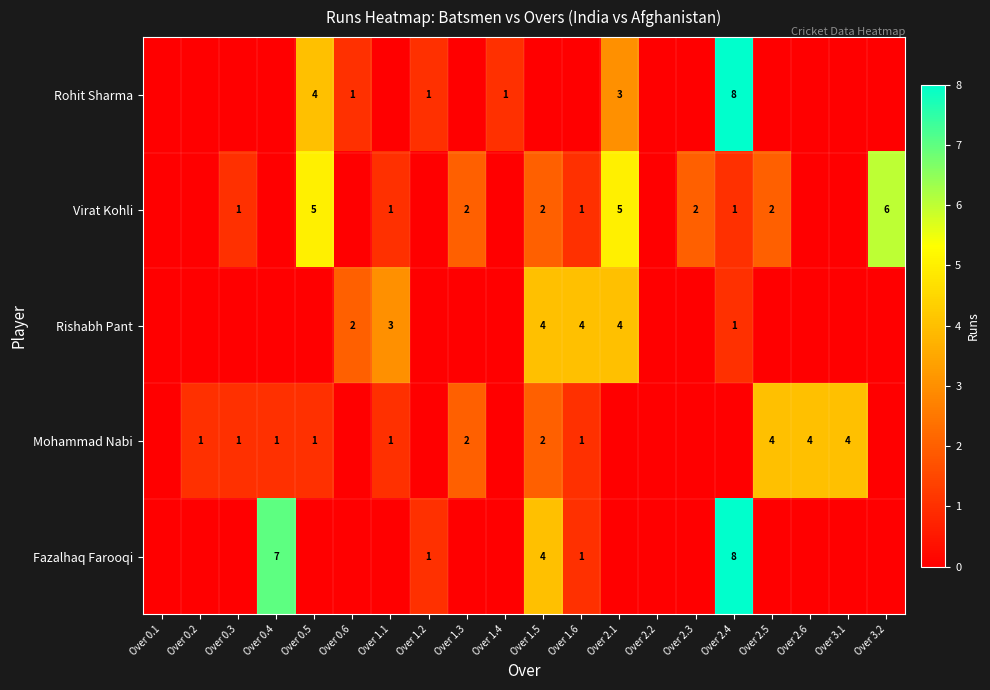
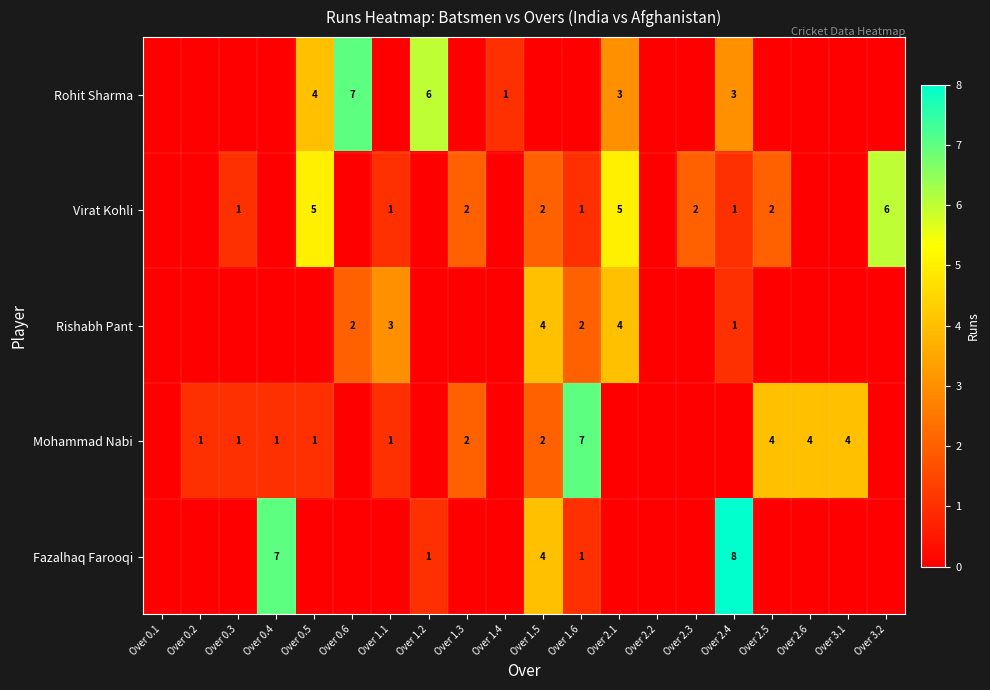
Rohit Sharma, Over 0.6: 1 -> 7
Rohit Sharma, Over 1.2: 1 -> 6
Rohit Sharma, Over 2.4: 8 -> 3
Rishabh Pant, Over 1.6: 4 -> 2
Mohammad Nabi, Over 1.6: 1 -> 7
